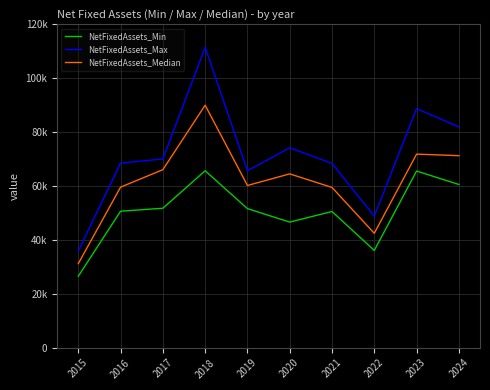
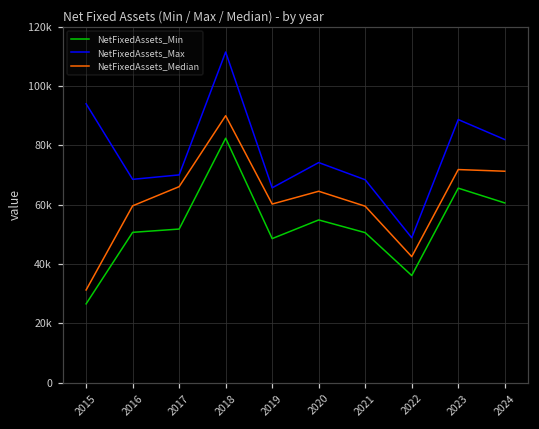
NetFixedAssets_Max, 2015: 36000 -> 94000
NetFixedAssets_Min, 2018: 66000 -> 82000
NetFixedAssets_Min, 2019: 52000 -> 49000
NetFixedAssets_Min, 2020: 47000 -> 55000
